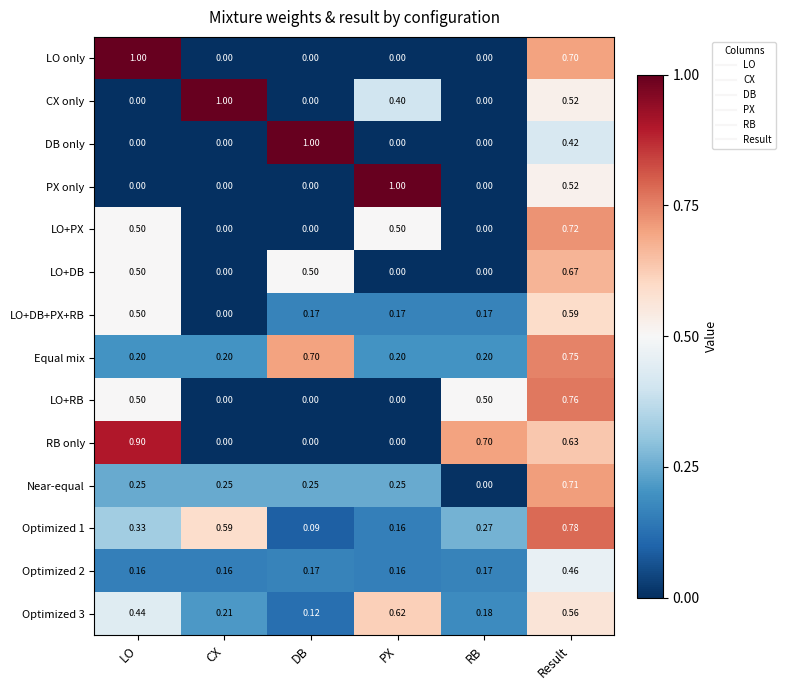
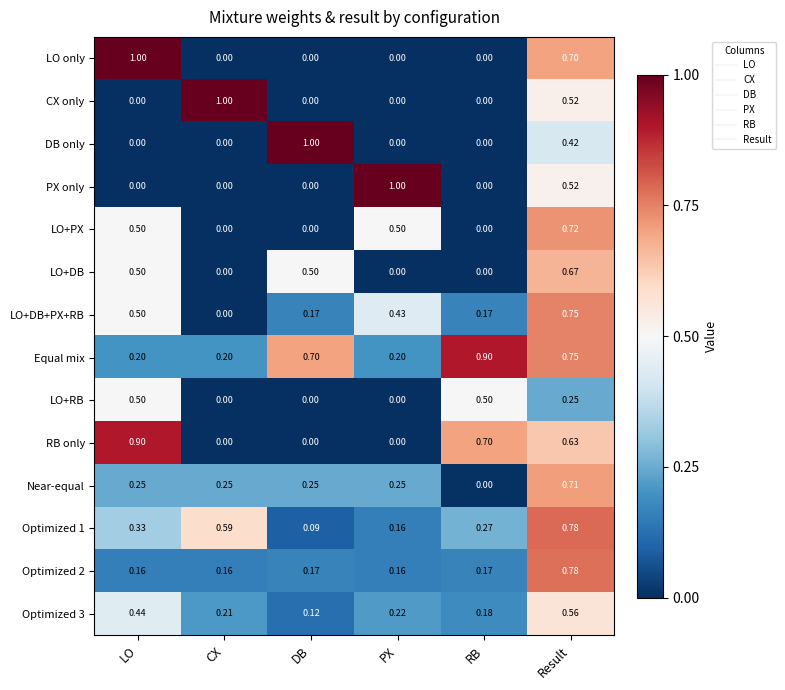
CX only, PX: 0.40 -> 0.00
LO+DB+PX+RB, PX: 0.17 -> 0.43
LO+DB+PX+RB, Result: 0.59 -> 0.75
Equal mix, RB: 0.20 -> 0.90
LO+RB, Result: 0.76 -> 0.25
Optimized 2, Result: 0.46 -> 0.78
Optimized 3, PX: 0.62 -> 0.22
